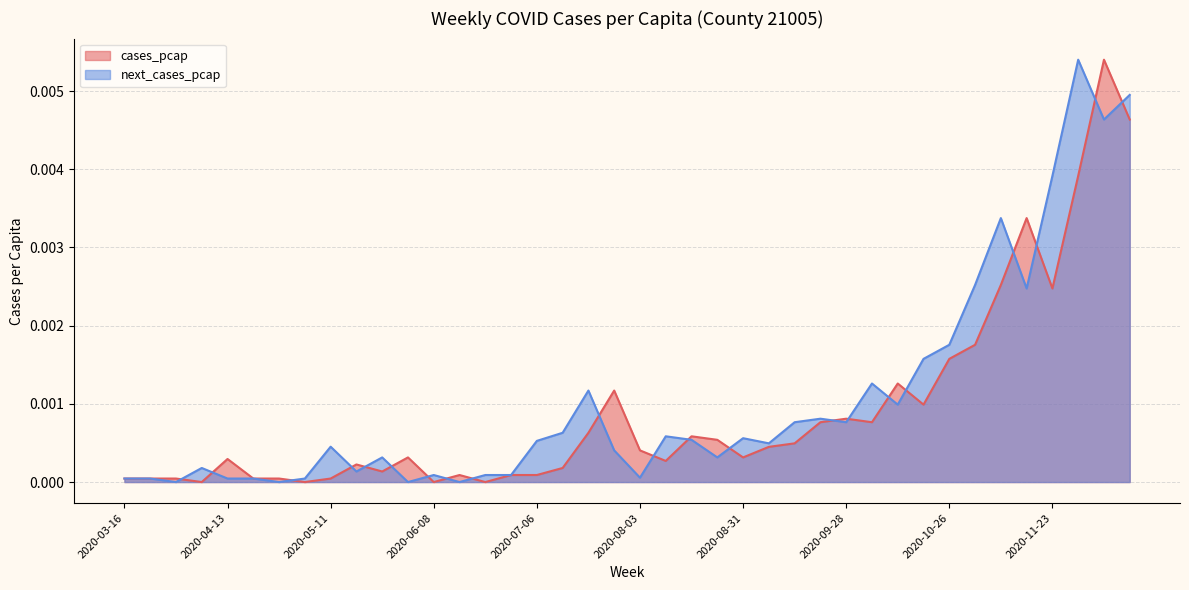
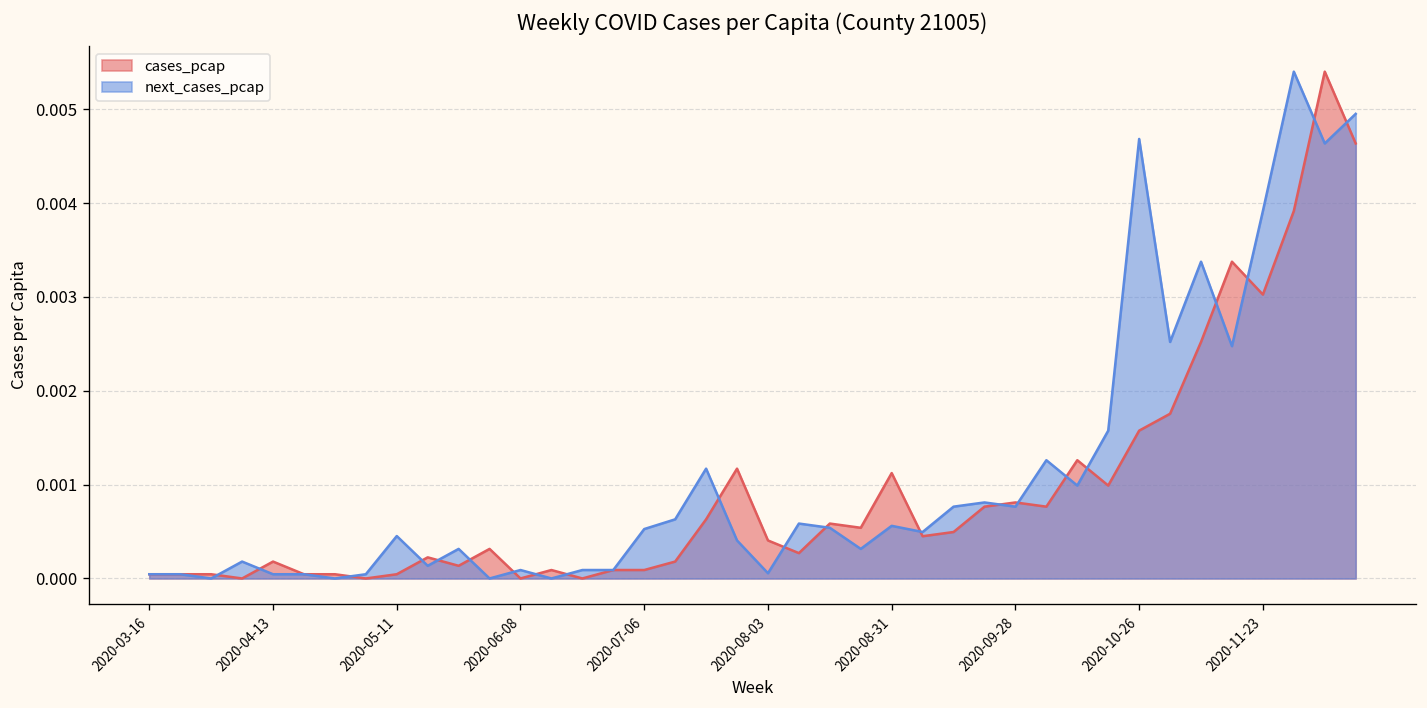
cases_pcap, 2020-04-13: 0.0003 -> 0.0002
cases_pcap, 2020-08-31: 0.0003 -> 0.0011
next_cases_pcap, 2020-10-26: 0.0018 -> 0.0047
cases_pcap, 2020-11-23: 0.0025 -> 0.0030
